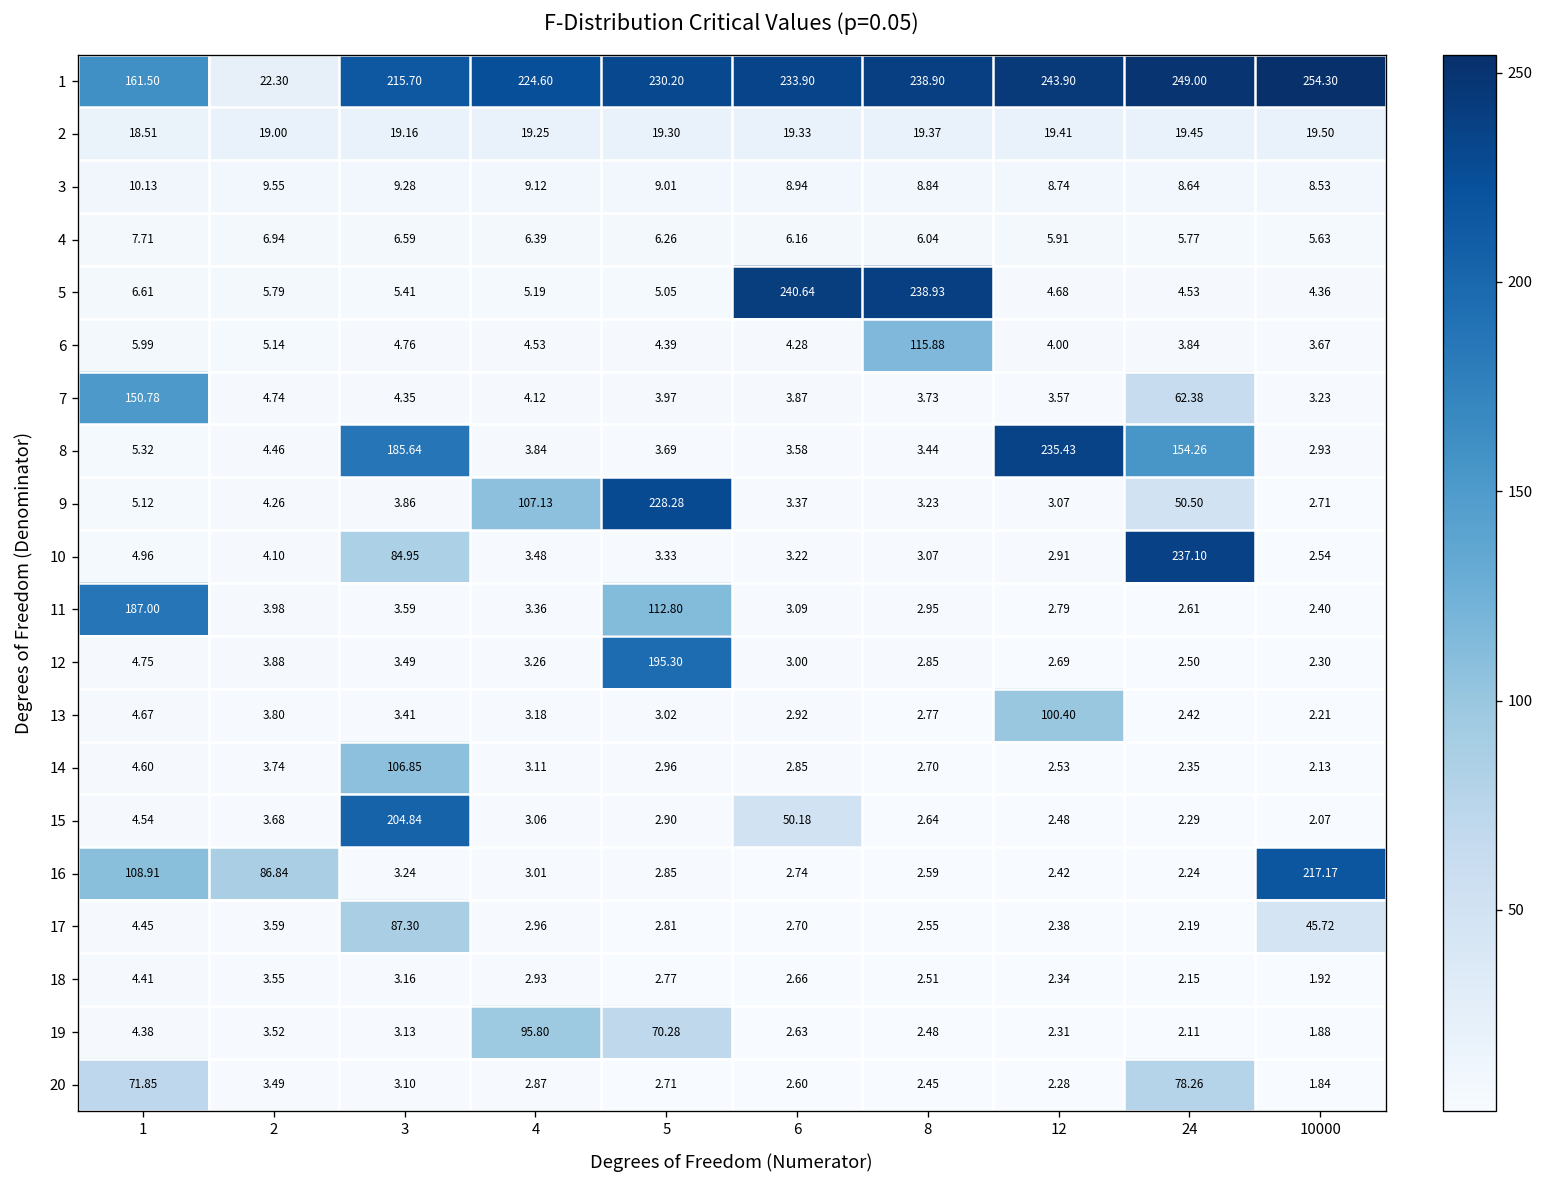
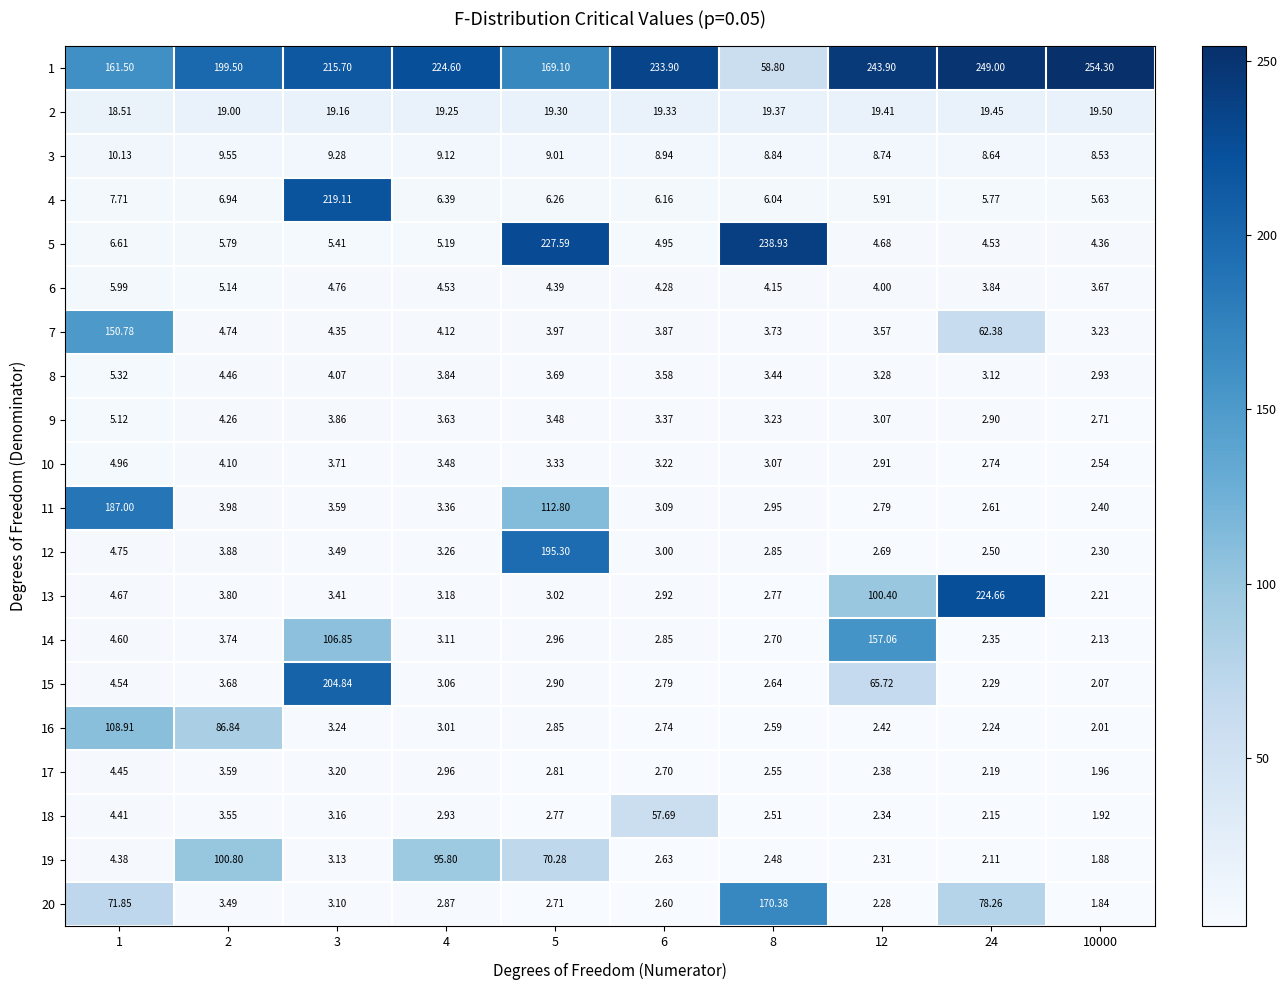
1, 2: 22.30 -> 199.50
1, 5: 230.20 -> 169.10
1, 8: 238.90 -> 58.80
4, 3: 6.59 -> 219.11
5, 5: 5.05 -> 227.59
5, 6: 240.64 -> 4.95
6, 8: 115.88 -> 4.15
8, 3: 185.64 -> 4.07
8, 12: 235.43 -> 3.28
8, 24: 154.26 -> 3.12
9, 4: 107.13 -> 3.63
9, 5: 228.28 -> 3.48
9, 24: 50.50 -> 2.90
10, 3: 84.95 -> 3.71
10, 24: 237.10 -> 2.74
13, 24: 2.42 -> 224.66
14, 12: 2.53 -> 157.06
15, 6: 50.18 -> 2.79
15, 12: 2.48 -> 65.72
16, 10000: 217.17 -> 2.01
17, 3: 87.30 -> 3.20
17, 10000: 45.72 -> 1.96
18, 6: 2.66 -> 57.69
19, 2: 3.52 -> 100.80
20, 8: 2.45 -> 170.38
